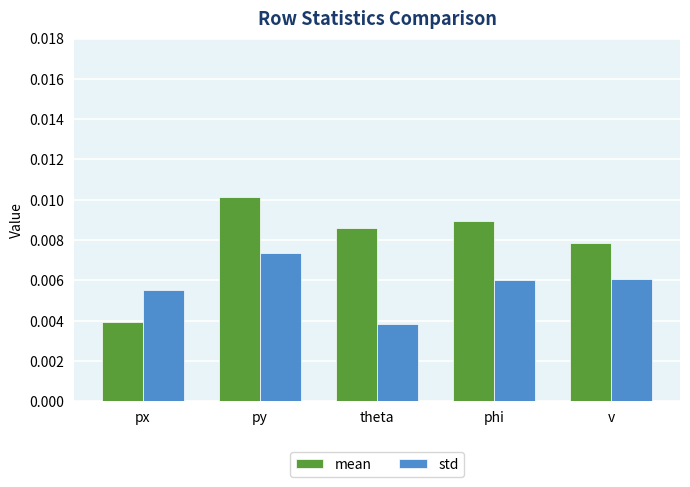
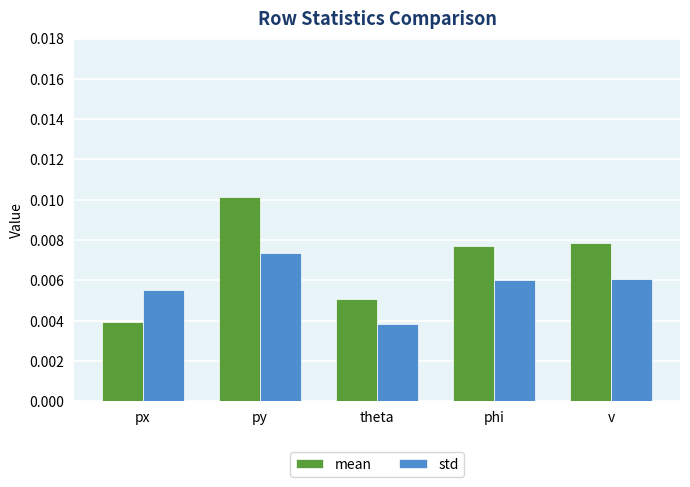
mean, theta: 0.0086 -> 0.0051
mean, phi: 0.0090 -> 0.0077
